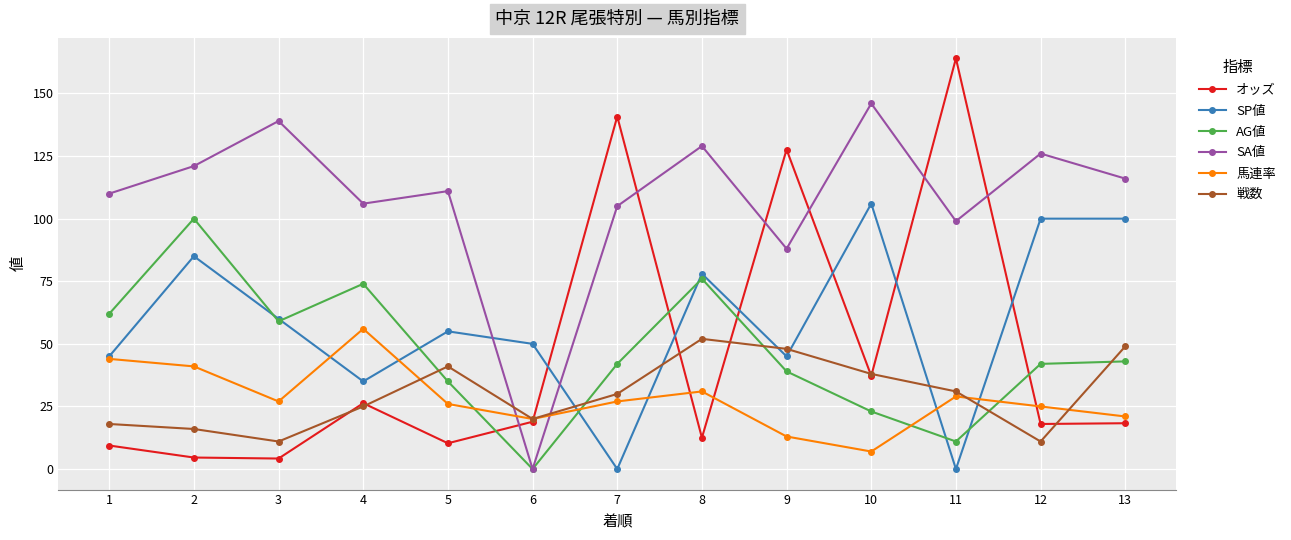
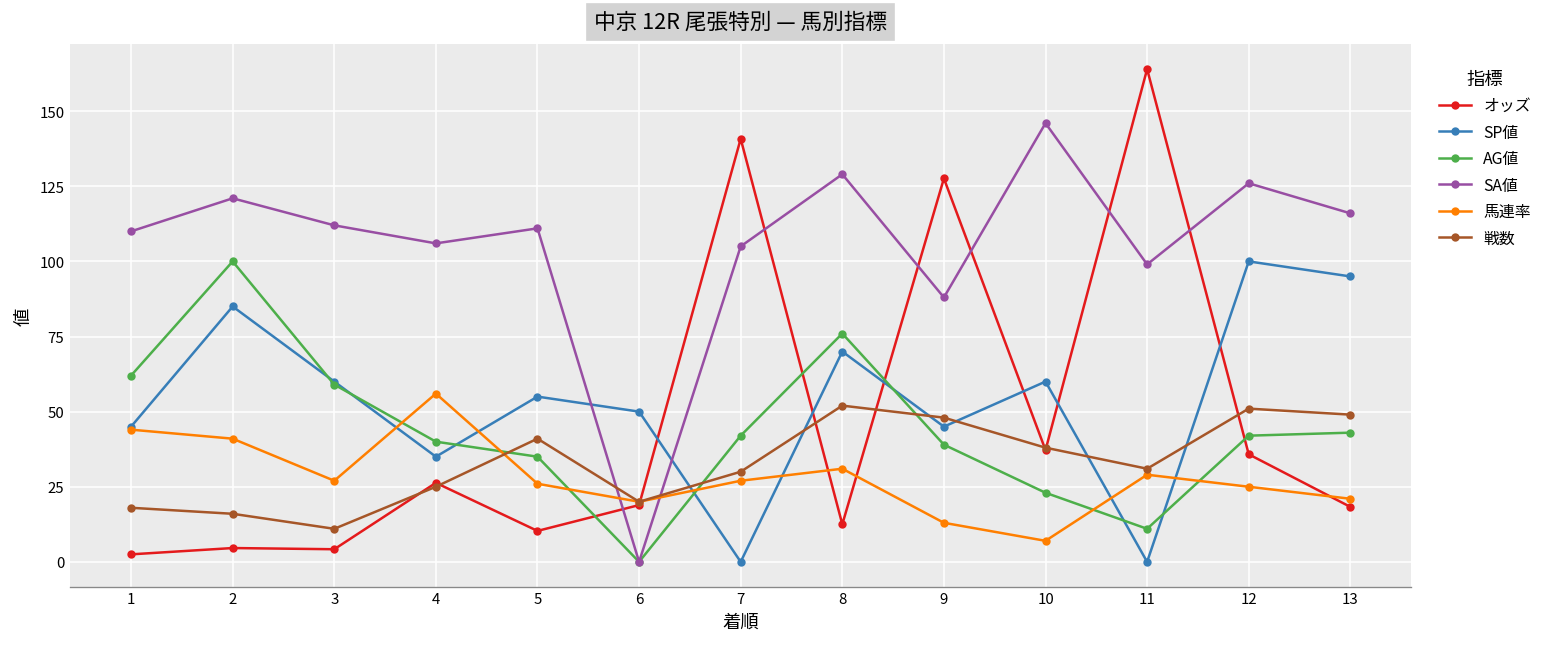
オッズ, 1: 9 -> 3
SA値, 3: 139 -> 112
AG値, 4: 74 -> 40
SP値, 8: 78 -> 70
SP値, 10: 106 -> 60
オッズ, 12: 18 -> 36
戦数, 12: 11 -> 51
SP値, 13: 100 -> 95
